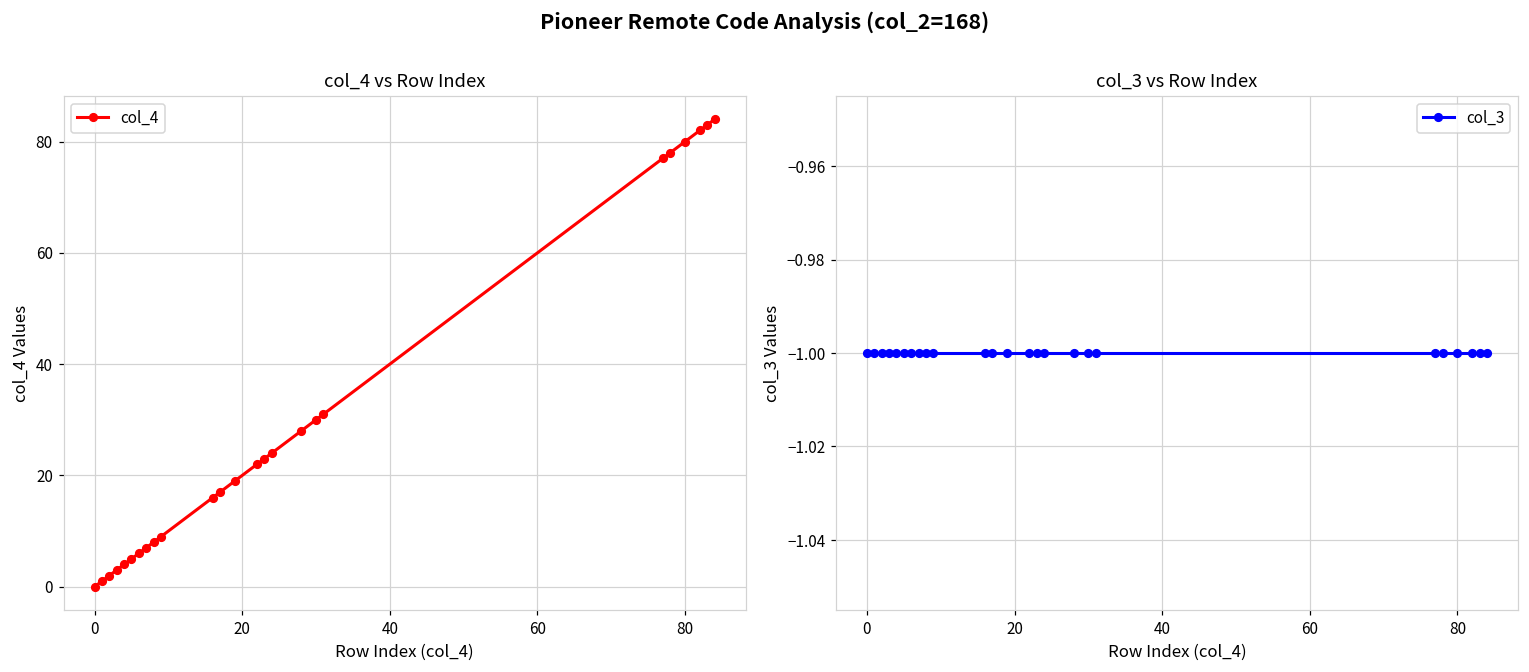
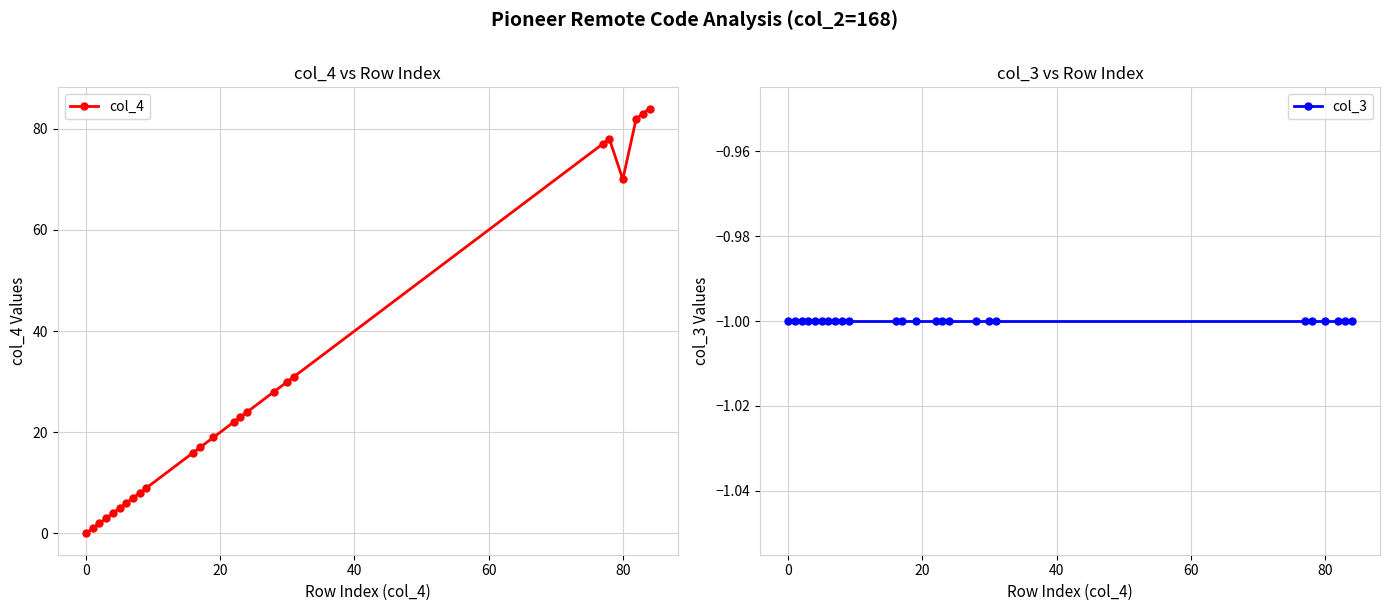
col_4 vs Row Index, 80: 80 -> 70
